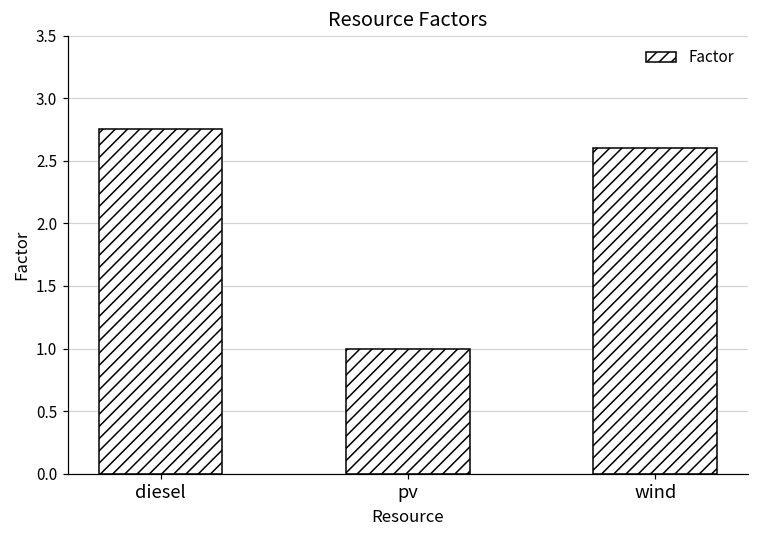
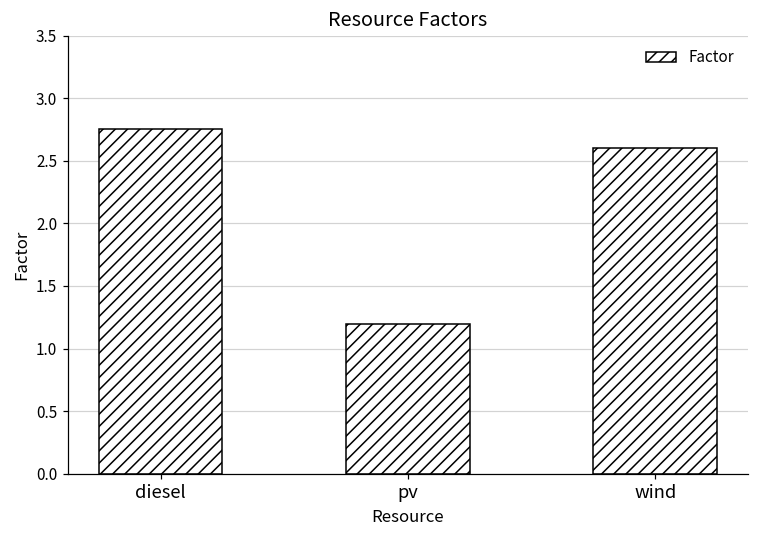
pv: 1.0 -> 1.2
